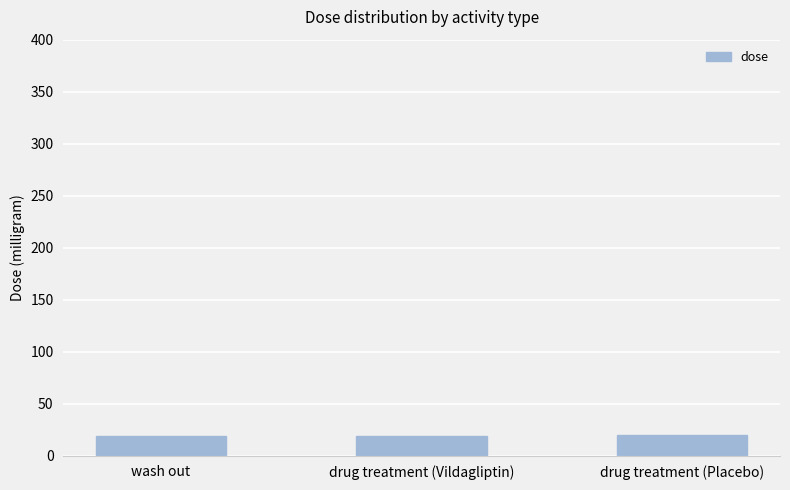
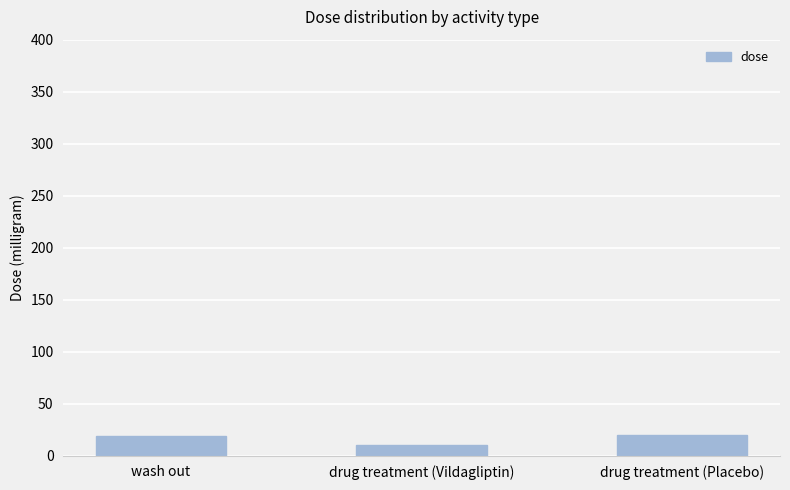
drug treatment (Vildagliptin): 19 -> 10
